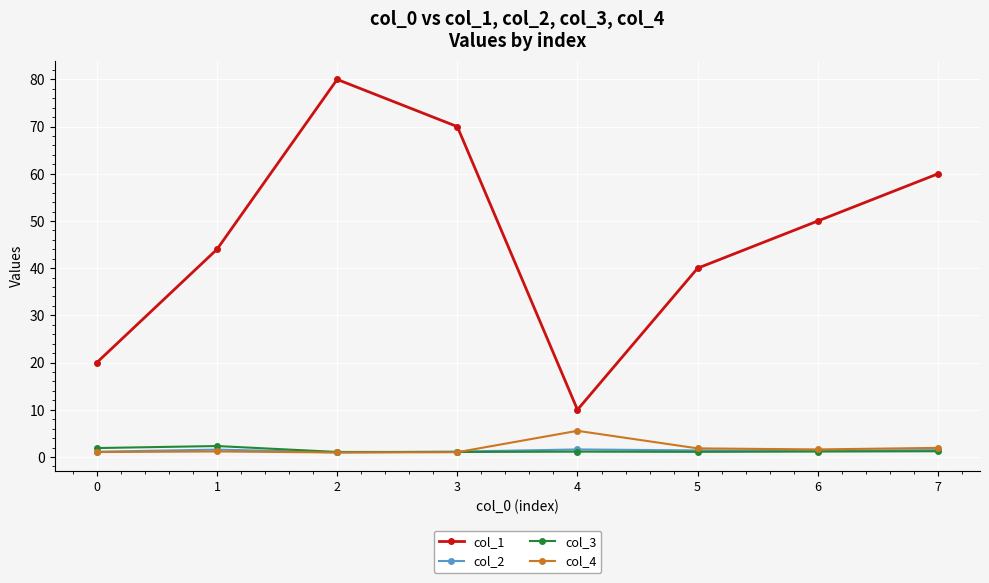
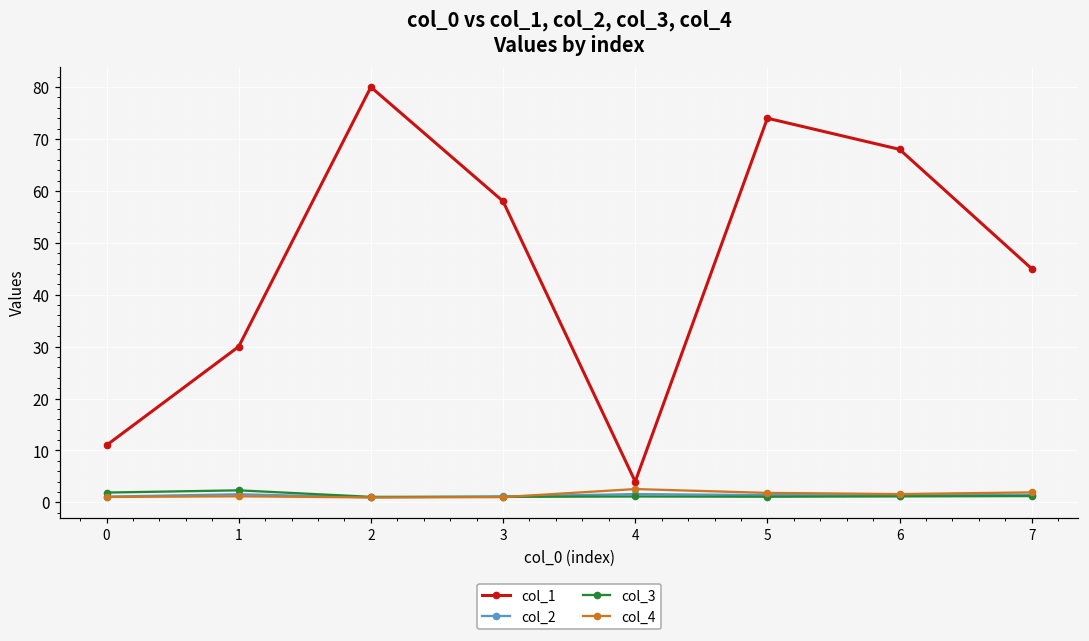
col_1, 0: 20 -> 11
col_1, 1: 44 -> 30
col_1, 3: 70 -> 58
col_1, 4: 10 -> 4
col_4, 4: 6 -> 3
col_1, 5: 40 -> 74
col_1, 6: 50 -> 68
col_1, 7: 60 -> 45
